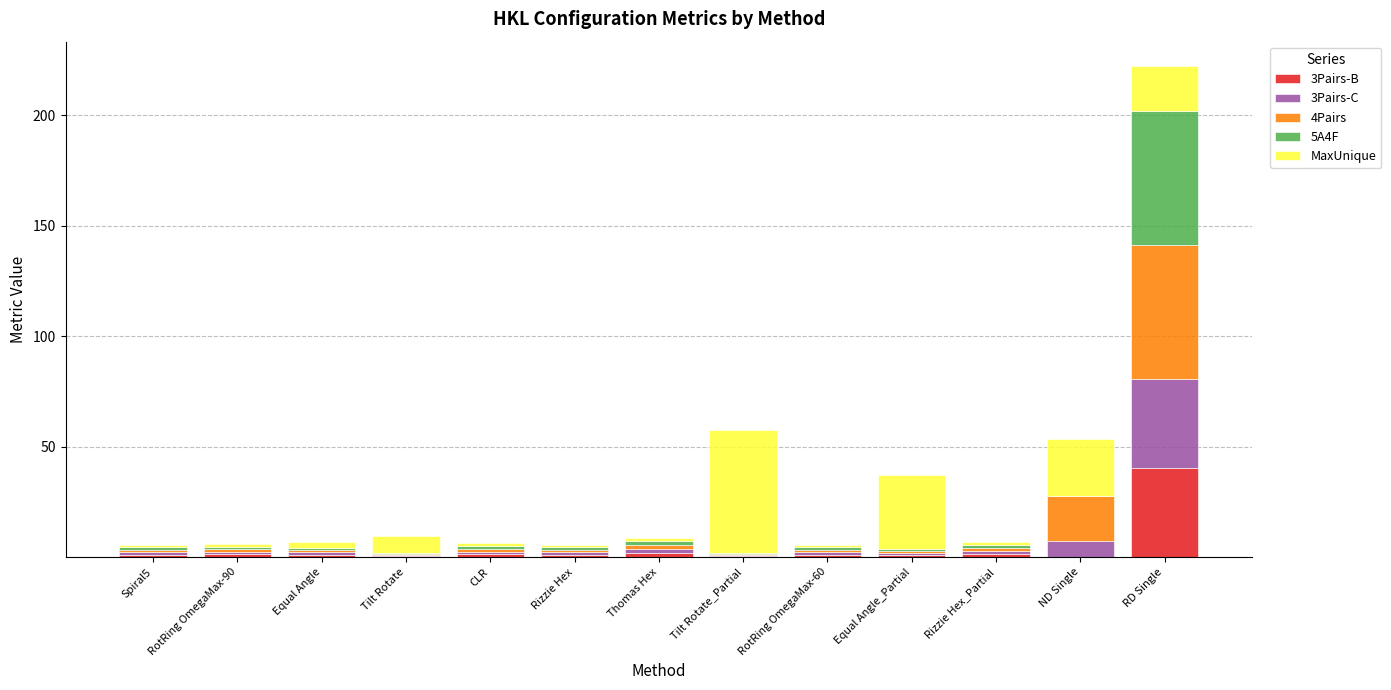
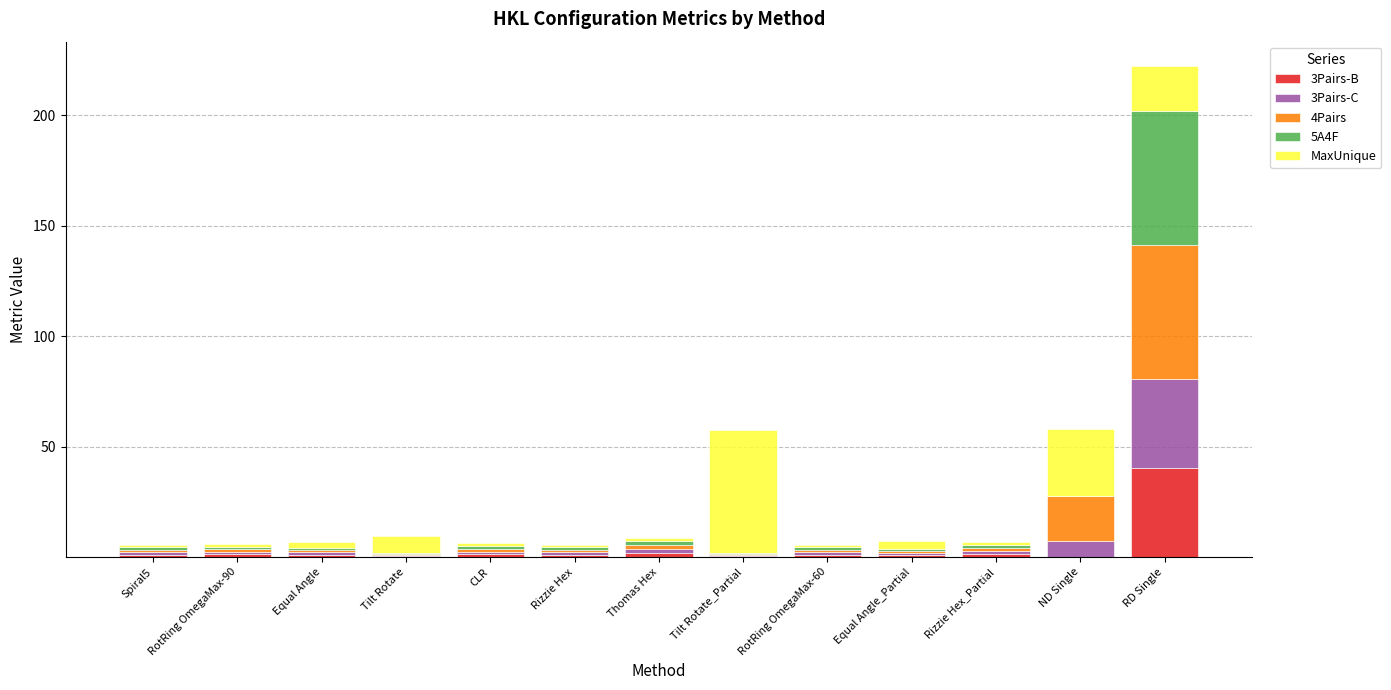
MaxUnique, Equal Angle_Partial: 33 -> 3
MaxUnique, ND Single: 26 -> 30
